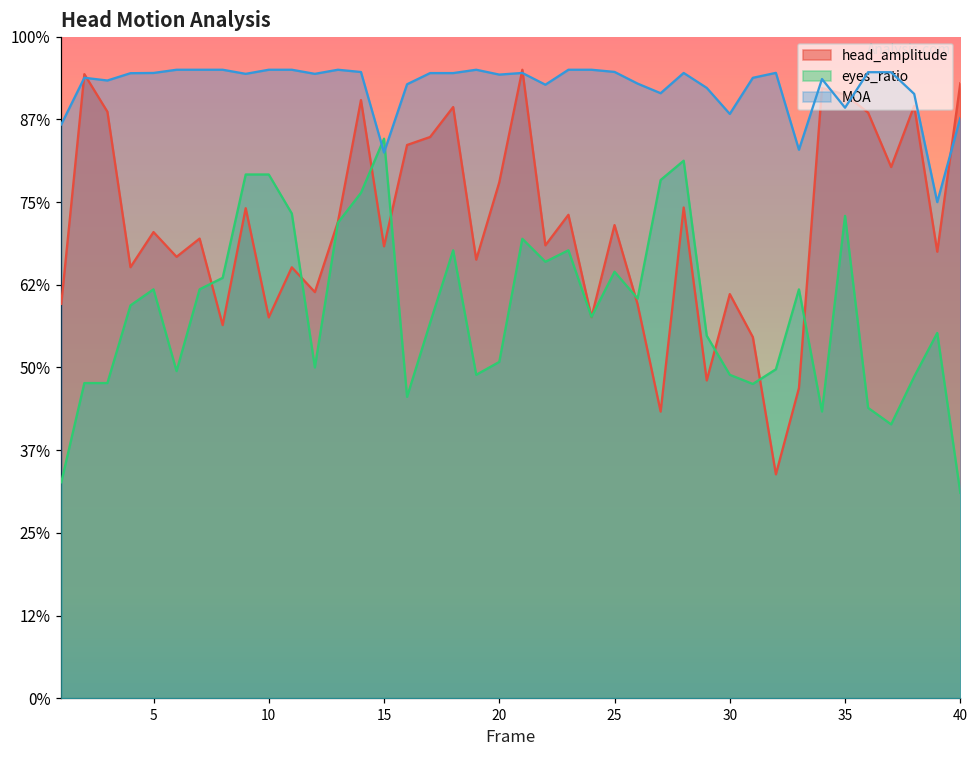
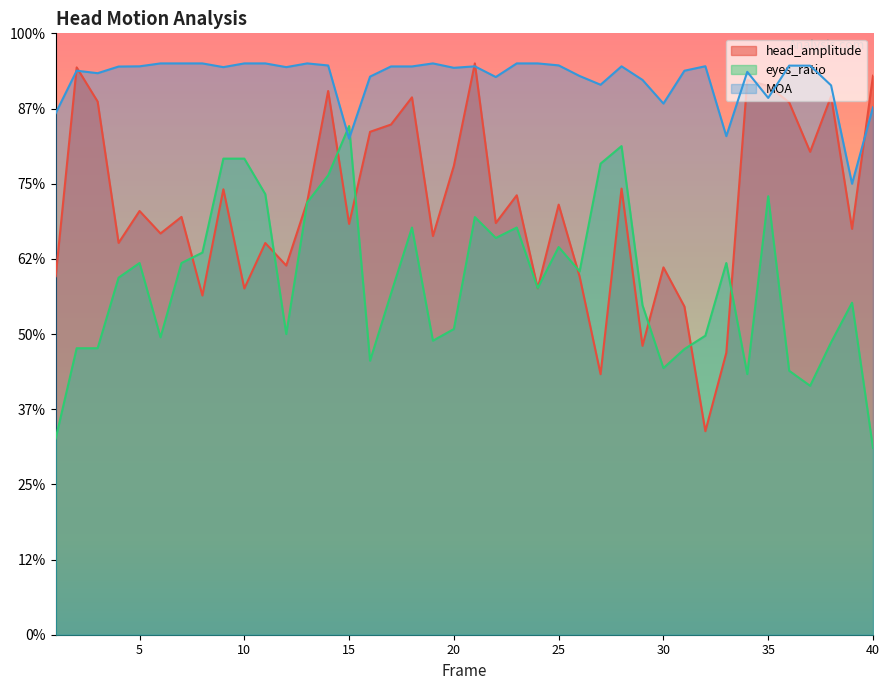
eyes_ratio, 30: 49% -> 44%
